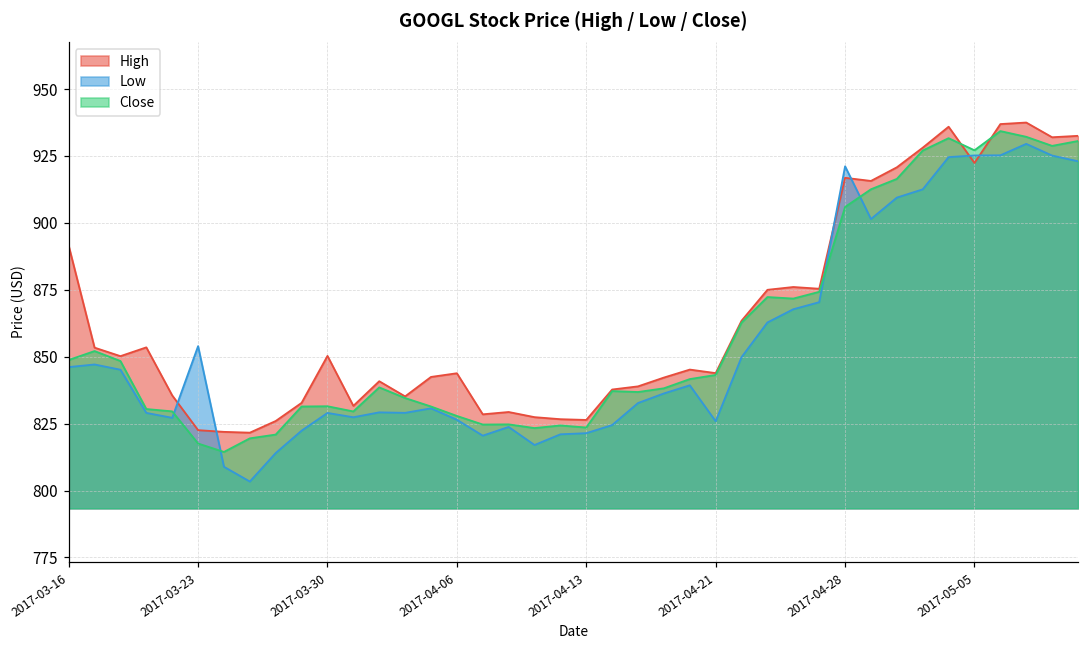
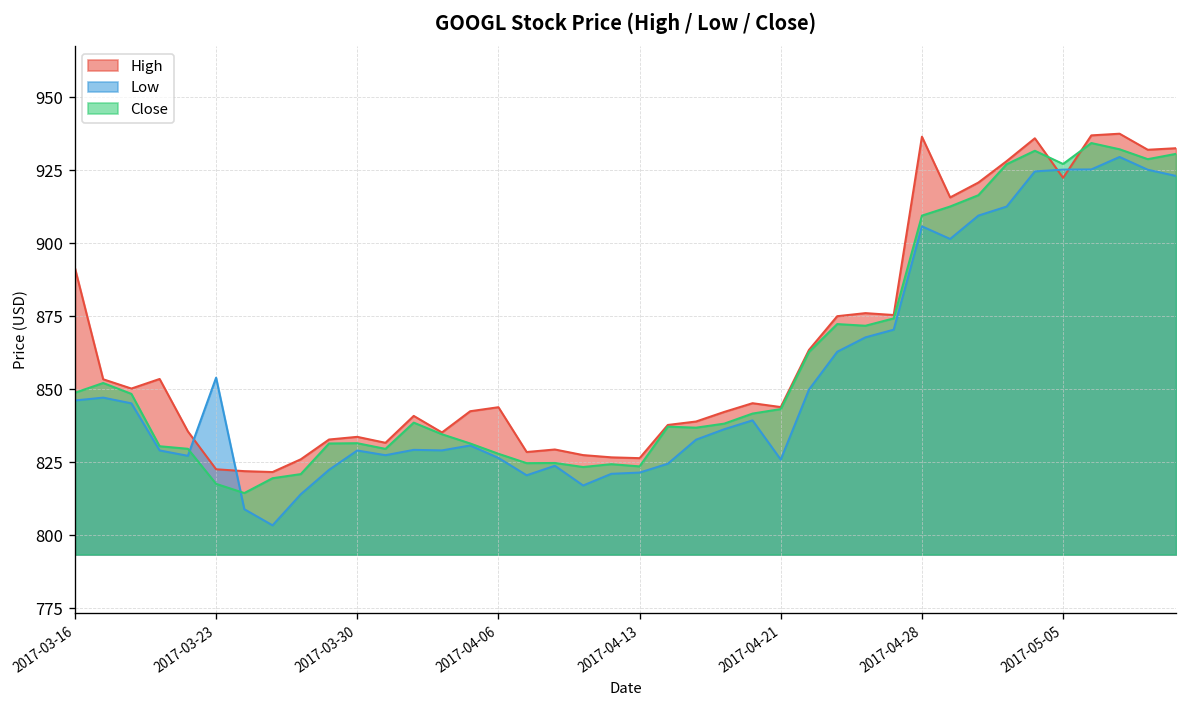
High, 2017-03-30: 850 -> 834
High, 2017-04-28: 917 -> 936
Low, 2017-04-28: 921 -> 906
Close, 2017-04-28: 906 -> 909
